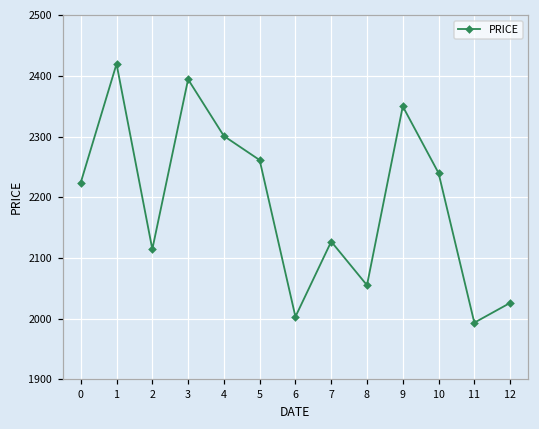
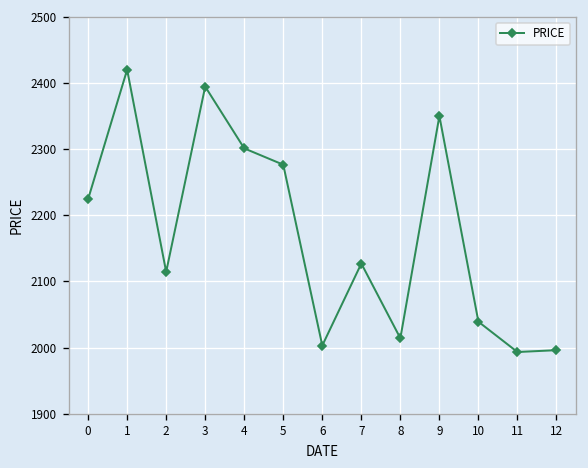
5: 2260 -> 2280
8: 2060 -> 2010
10: 2240 -> 2040
12: 2030 -> 2000
